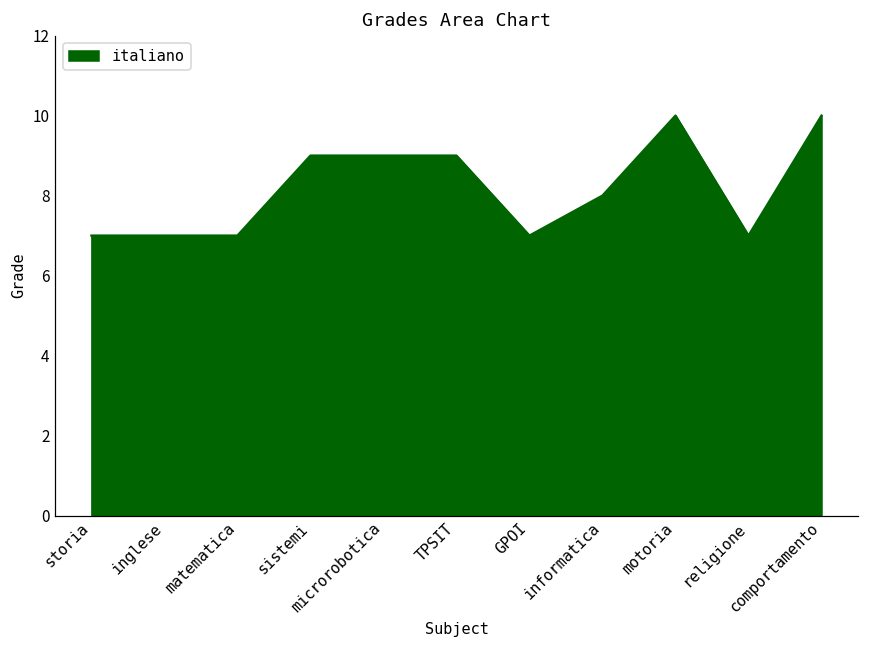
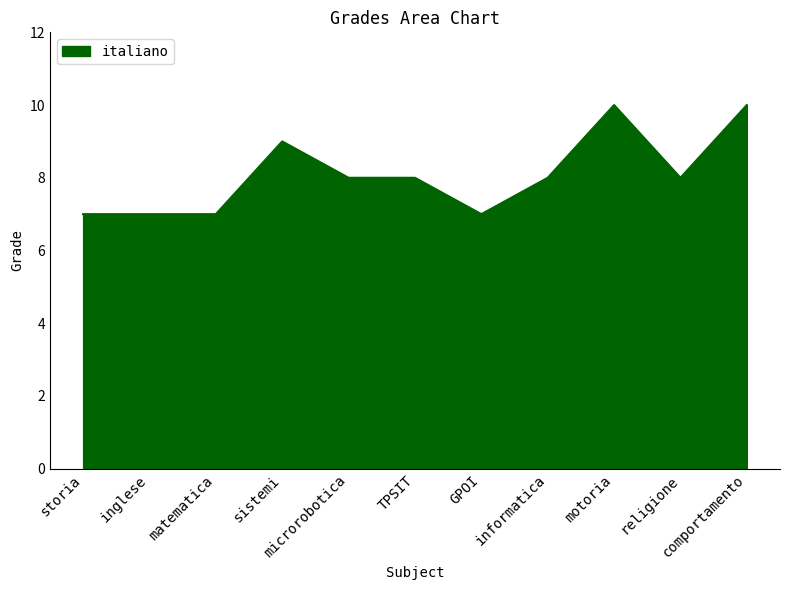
microrobotica: 9 -> 8
TPSIT: 9 -> 8
religione: 7 -> 8
